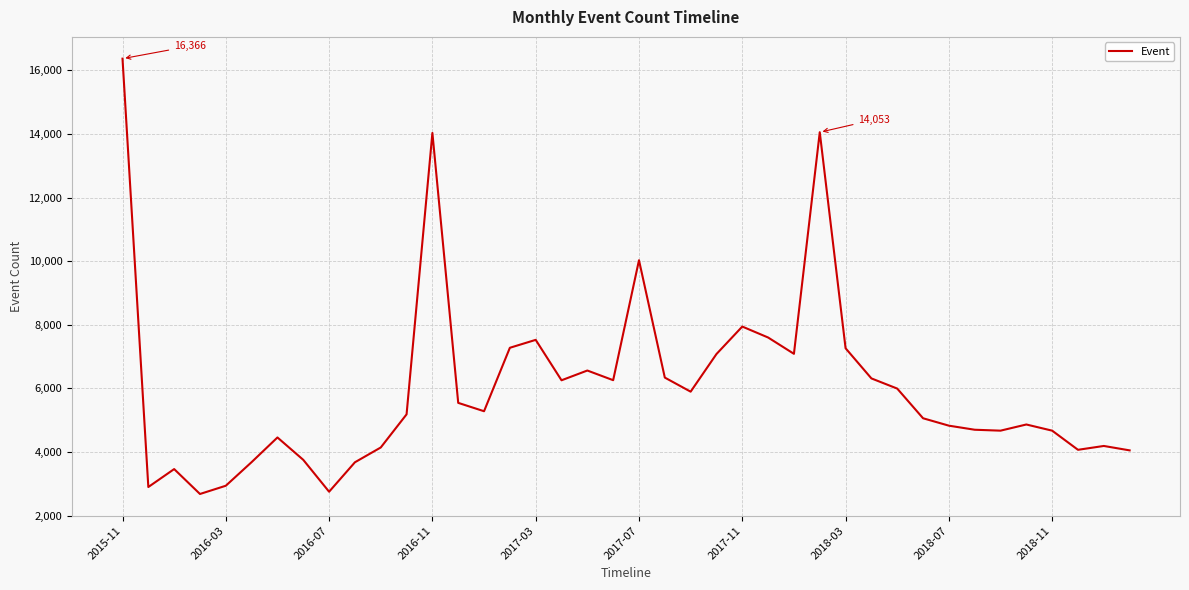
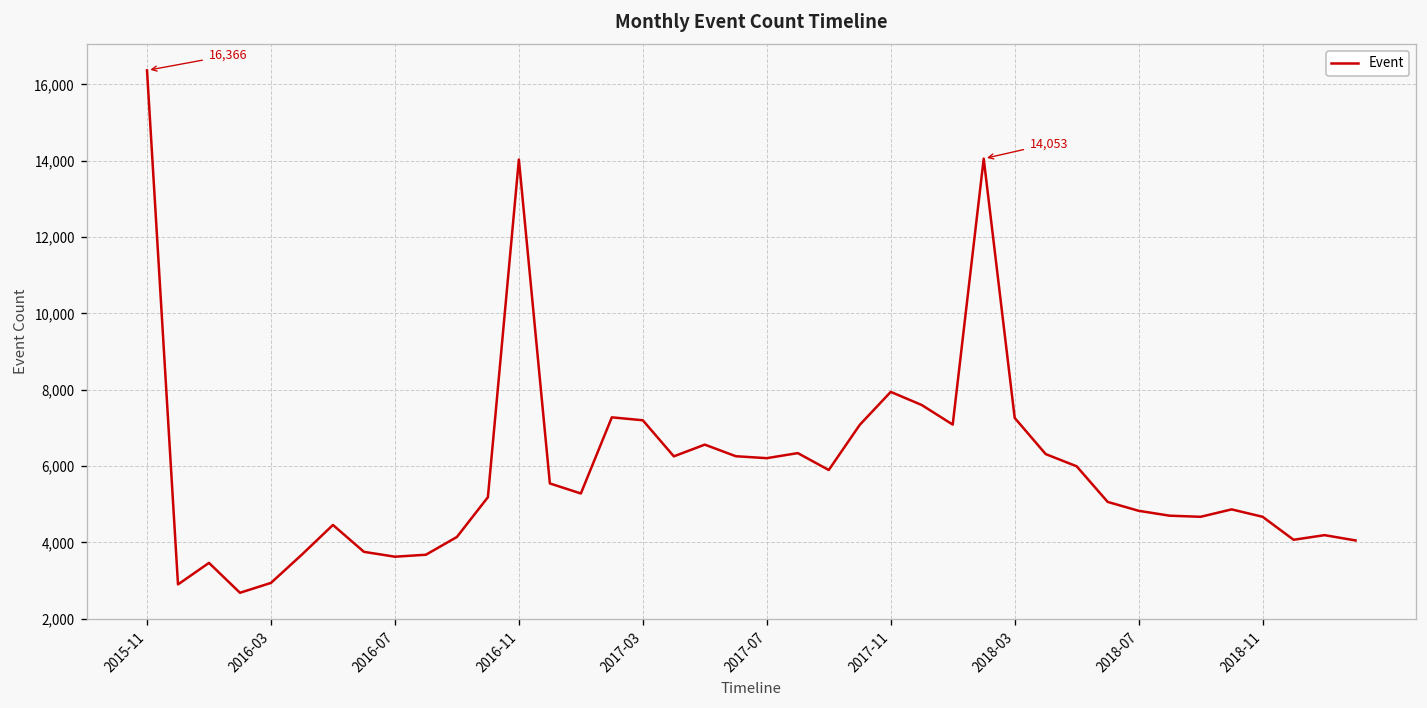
2016-07: 2,700 -> 3,600
2017-03: 7,500 -> 7,200
2017-07: 10,000 -> 6,200
